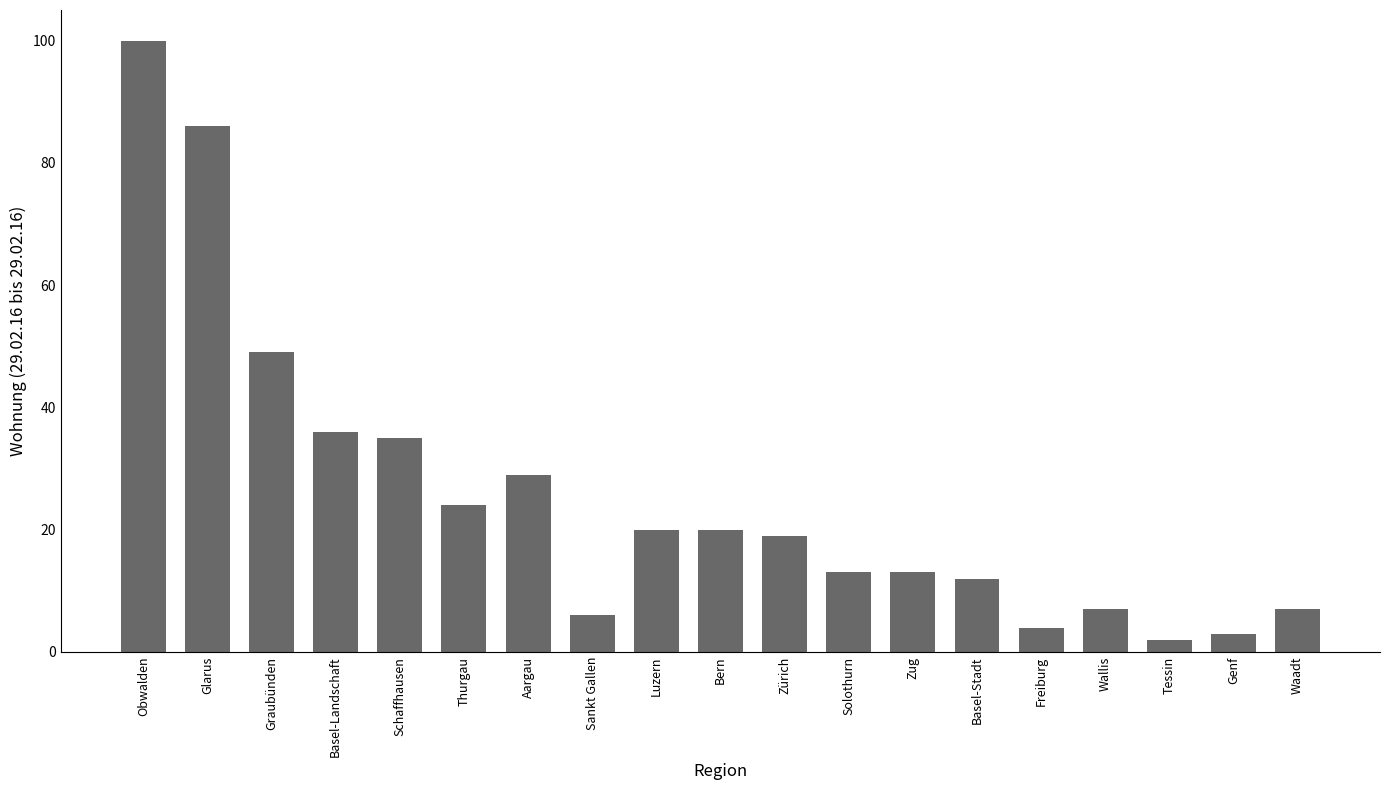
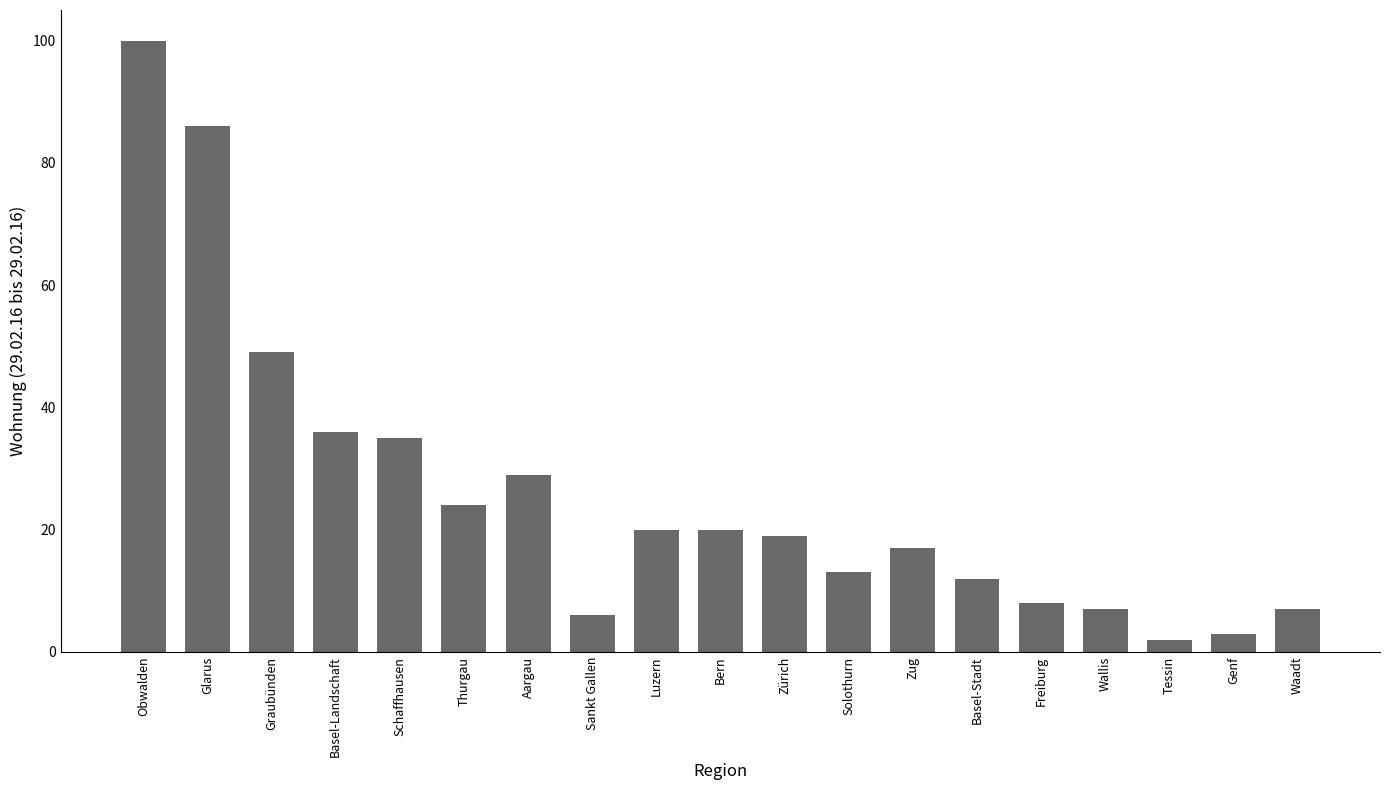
Zug: 13 -> 17
Freiburg: 4 -> 8
